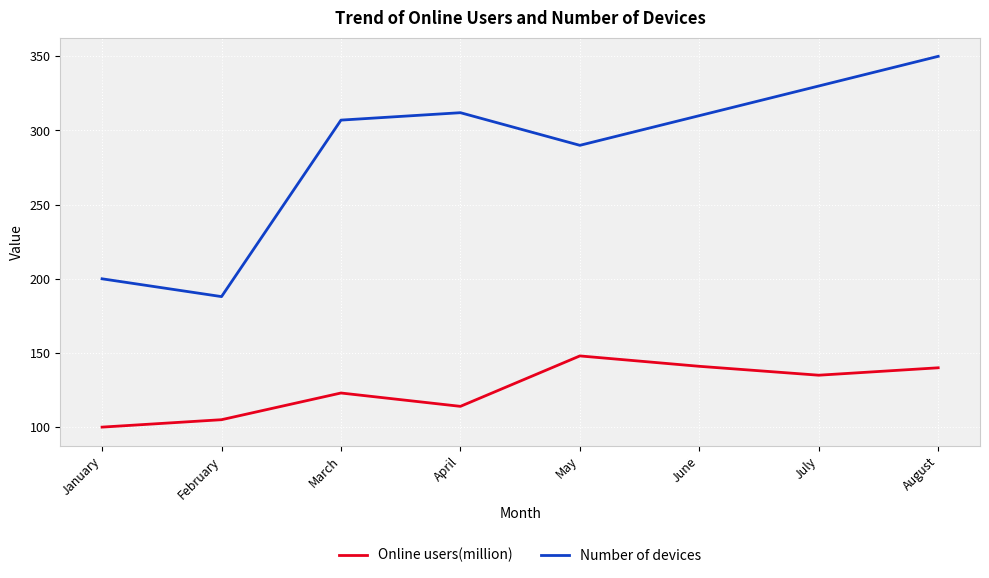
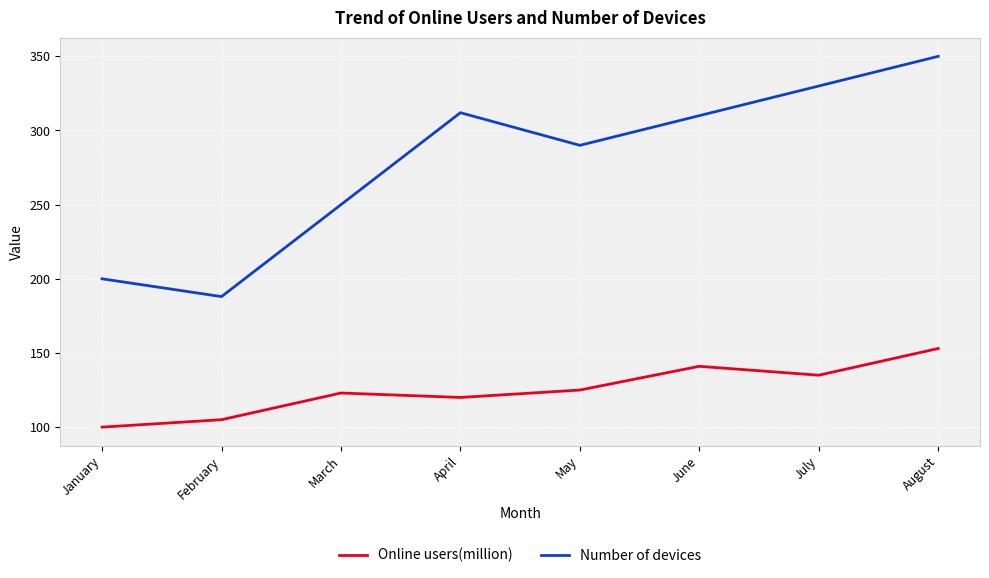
Number of devices, March: 307 -> 250
Online users(million), April: 114 -> 120
Online users(million), May: 148 -> 125
Online users(million), August: 140 -> 153
